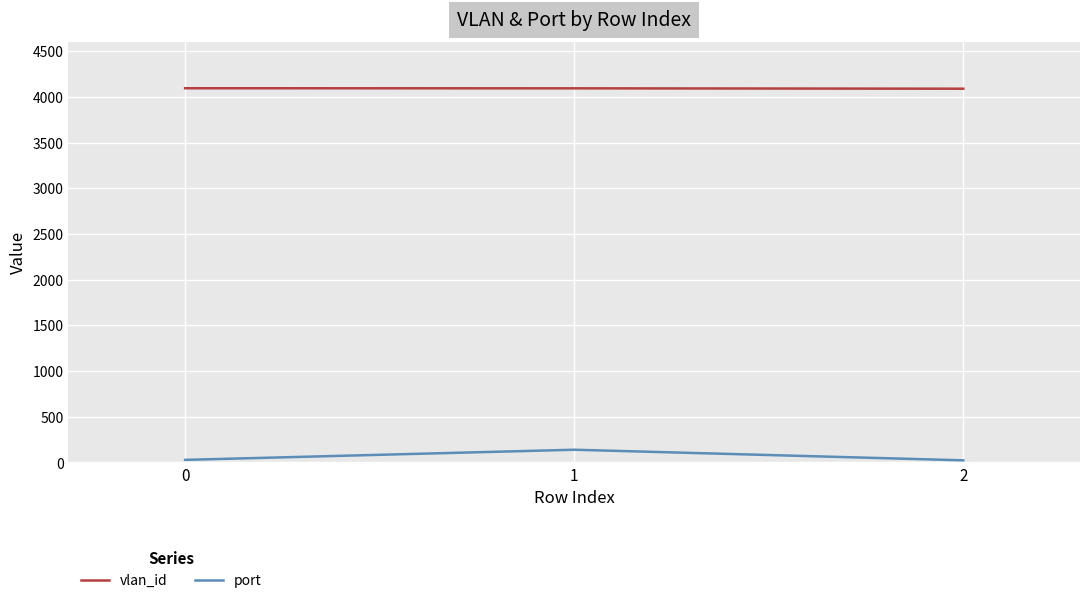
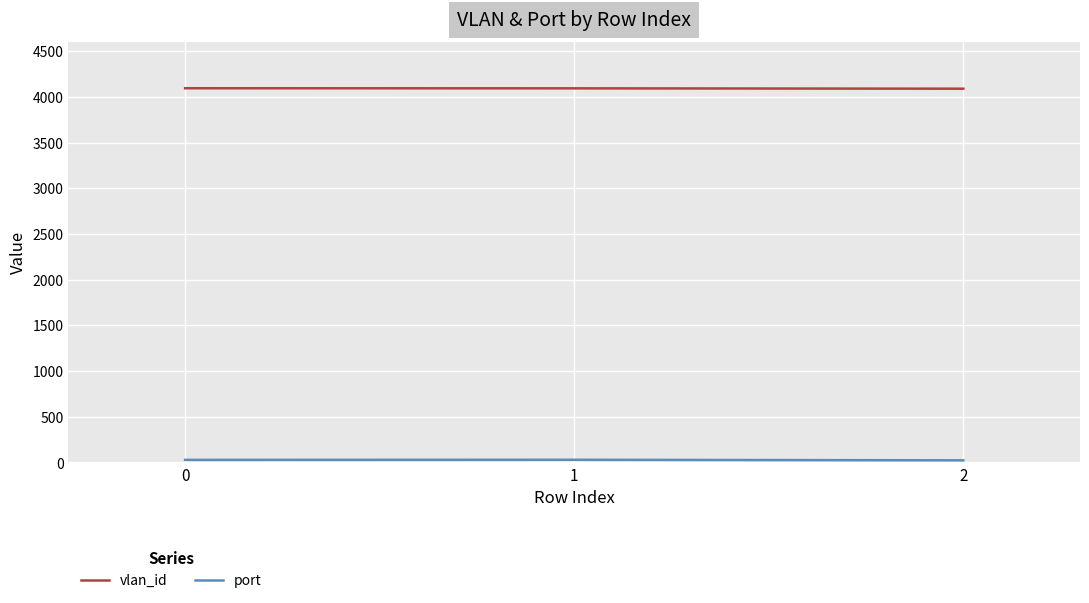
port, 1: 100 -> 0
